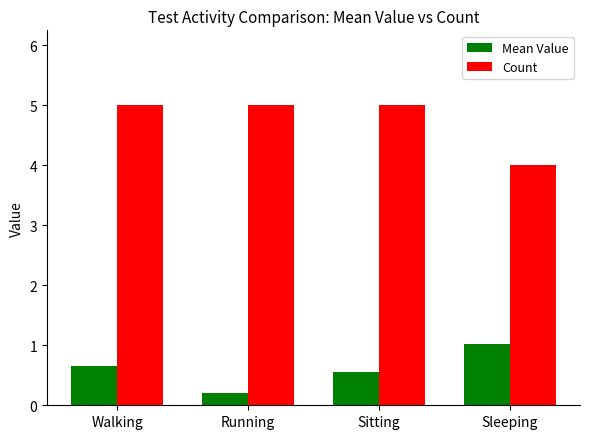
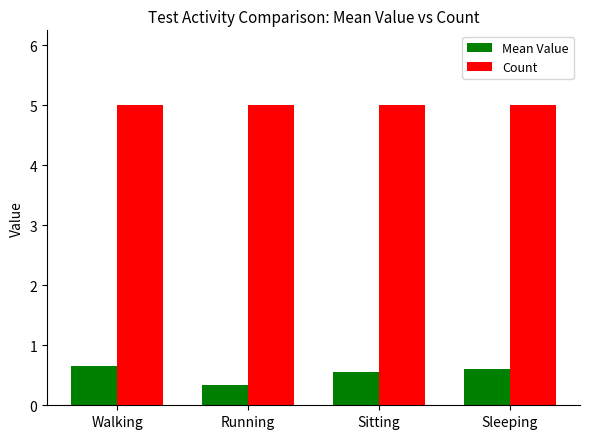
Mean Value, Running: 0.2 -> 0.3
Mean Value, Sleeping: 1.0 -> 0.6
Count, Sleeping: 4 -> 5
